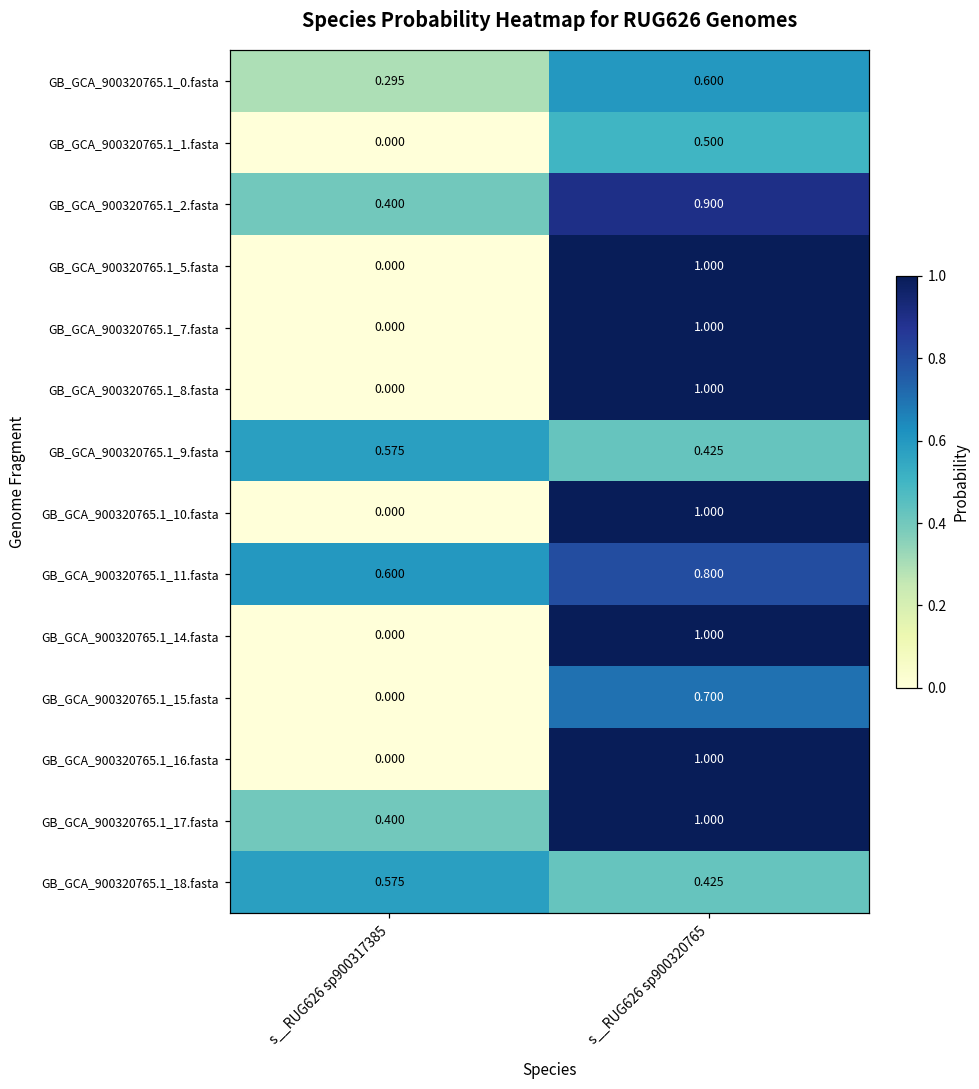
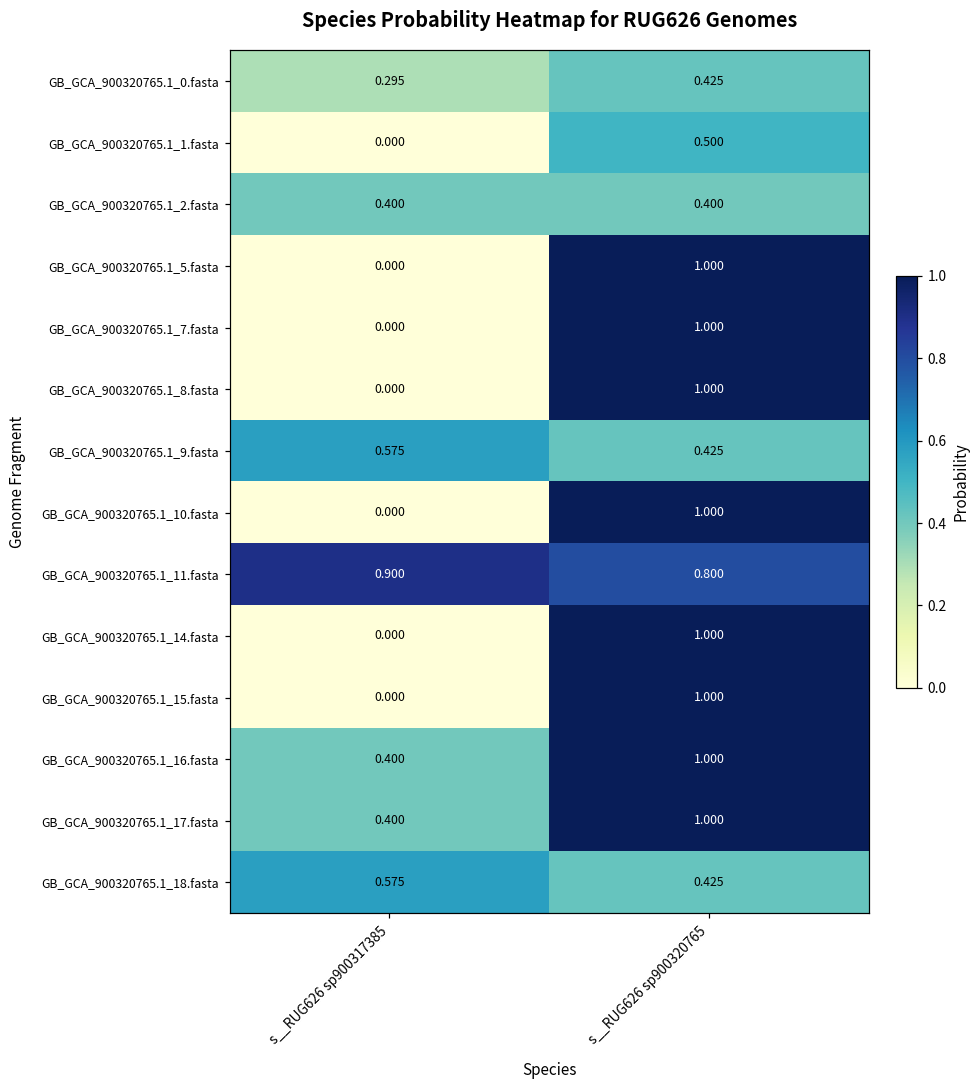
GB_GCA_900320765.1_0.fasta, s__RUG626 sp900320765: 0.600 -> 0.425
GB_GCA_900320765.1_2.fasta, s__RUG626 sp900320765: 0.900 -> 0.400
GB_GCA_900320765.1_11.fasta, s__RUG626 sp900317385: 0.600 -> 0.900
GB_GCA_900320765.1_15.fasta, s__RUG626 sp900320765: 0.700 -> 1.000
GB_GCA_900320765.1_16.fasta, s__RUG626 sp900317385: 0.000 -> 0.400
